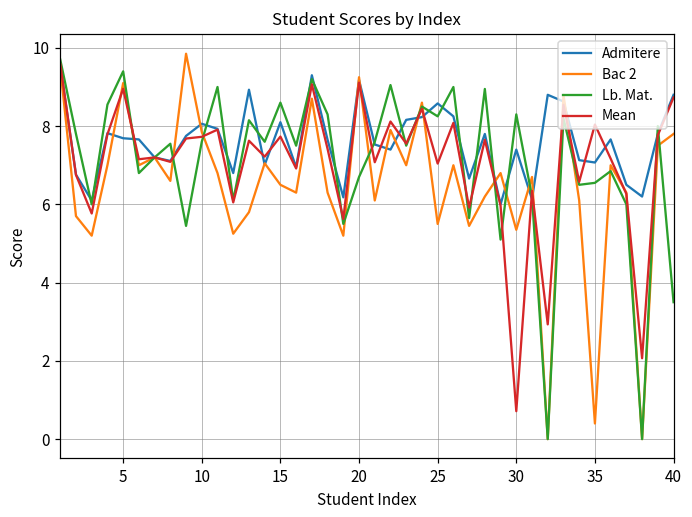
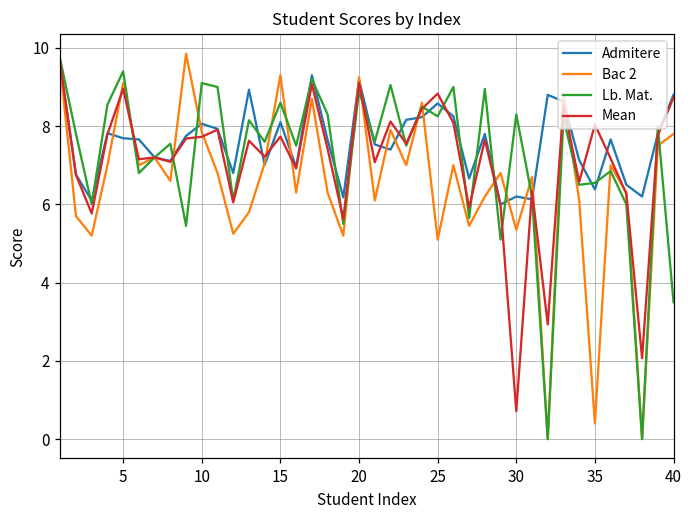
Lb. Mat., 10: 7.6 -> 9.1
Bac 2, 15: 6.5 -> 9.3
Lb. Mat., 20: 6.7 -> 8.9
Bac 2, 25: 5.5 -> 5.1
Mean, 25: 7.0 -> 8.8
Admitere, 30: 7.4 -> 6.2
Admitere, 35: 7.1 -> 6.4
